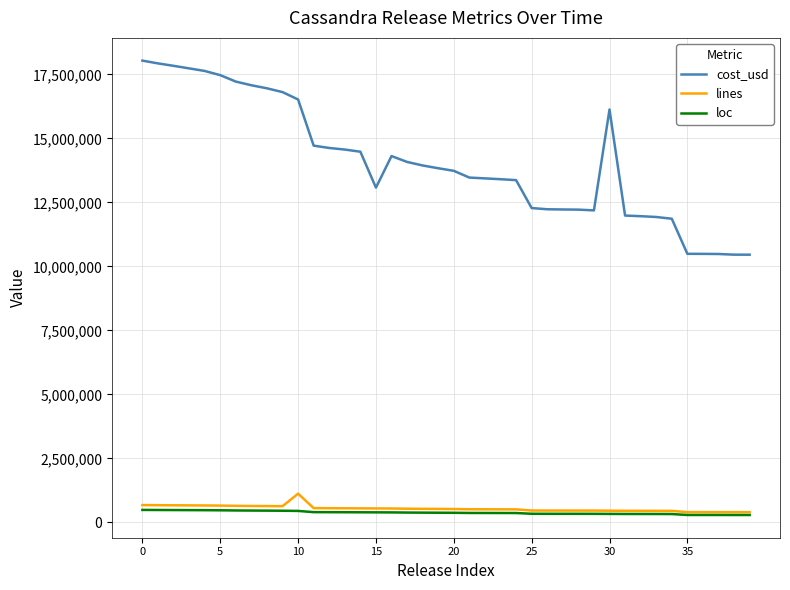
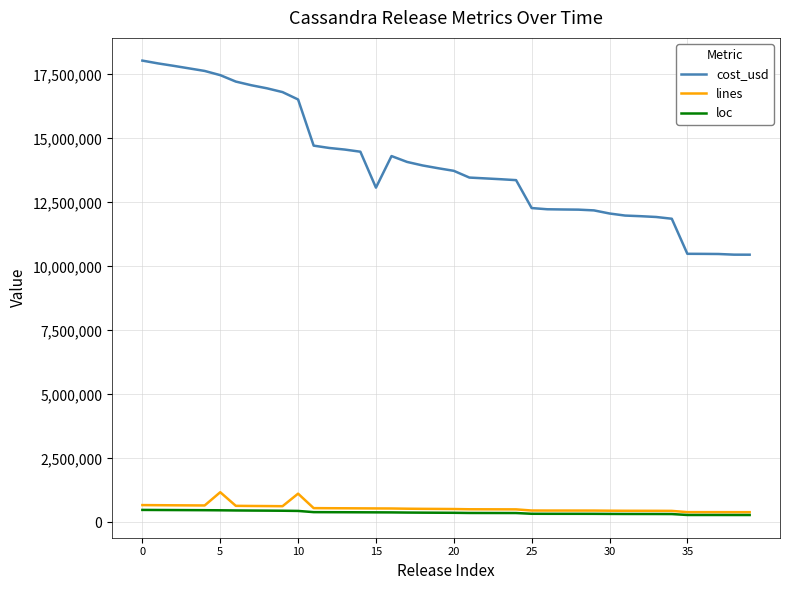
lines, 5: 700,000 -> 1,200,000
cost_usd, 30: 16,100,000 -> 12,100,000
